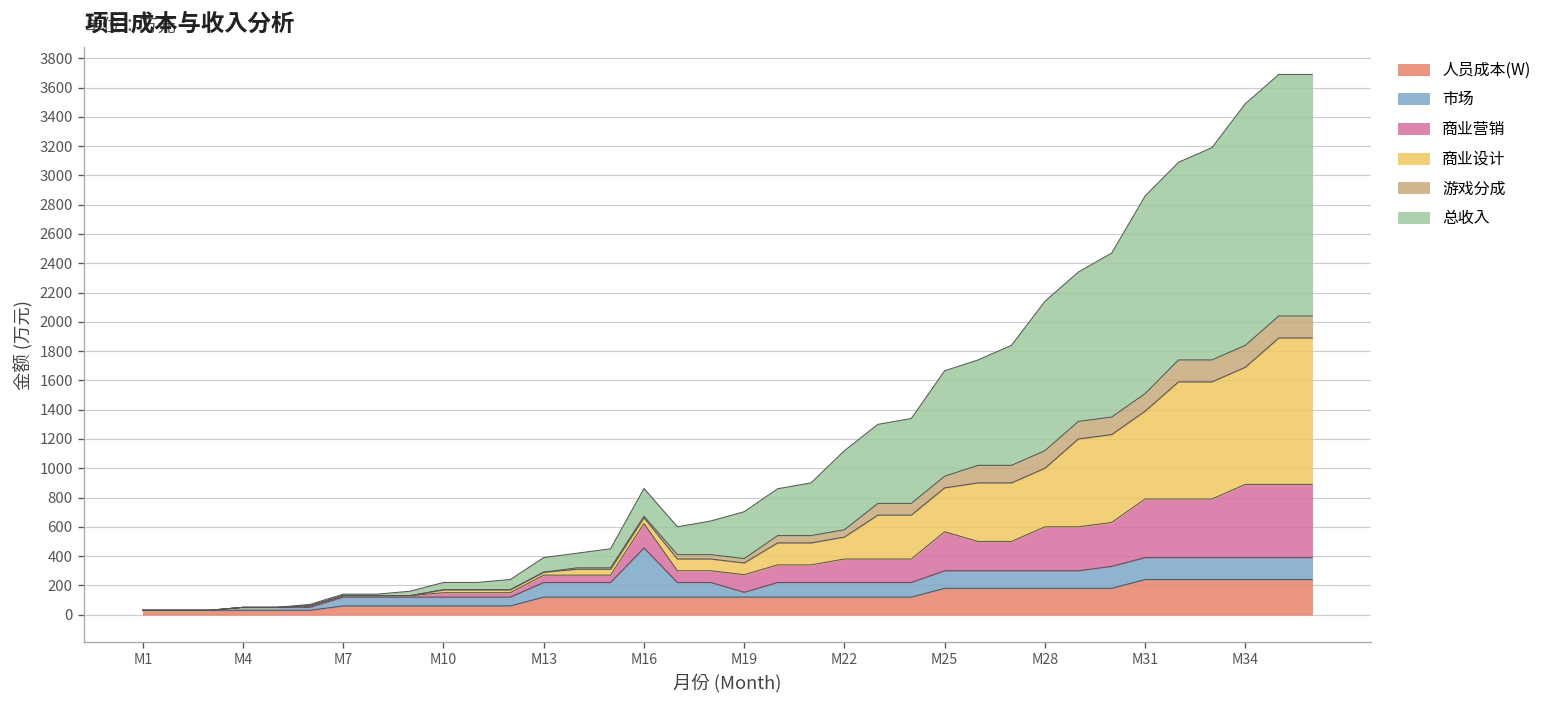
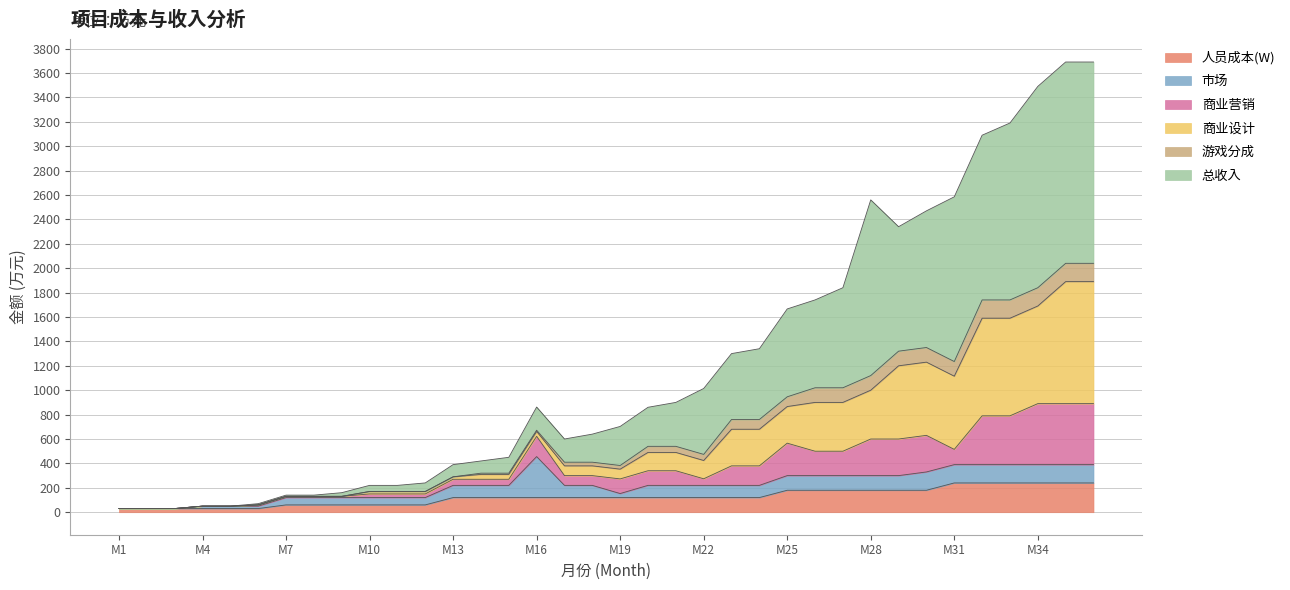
商业营销, M22: 160 -> 50
总收入, M28: 1020 -> 1440
商业营销, M31: 400 -> 130
